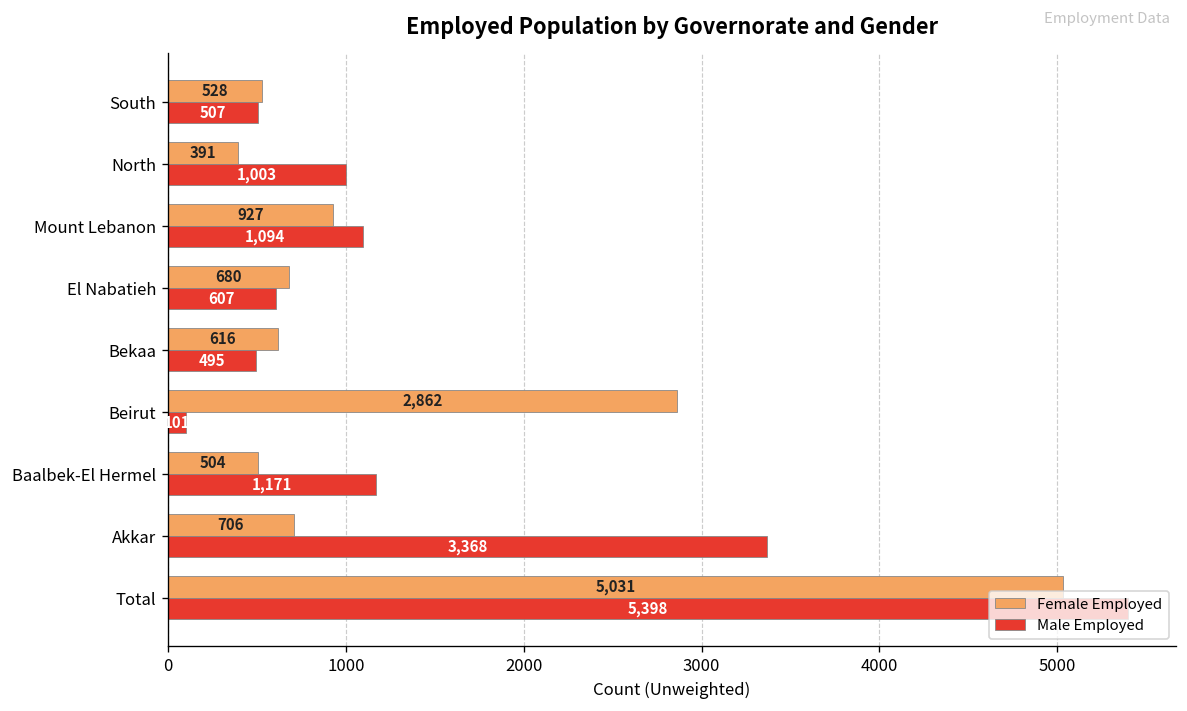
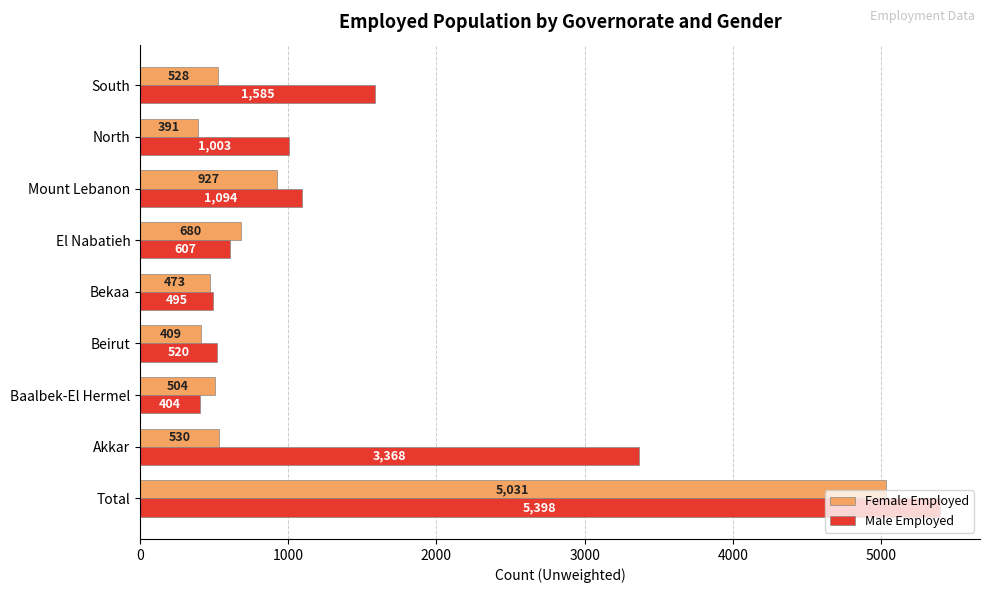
Male Employed, South: 507 -> 1,585
Female Employed, Bekaa: 616 -> 473
Female Employed, Beirut: 2,862 -> 409
Male Employed, Beirut: 101 -> 520
Male Employed, Baalbek-El Hermel: 1,171 -> 404
Female Employed, Akkar: 706 -> 530
